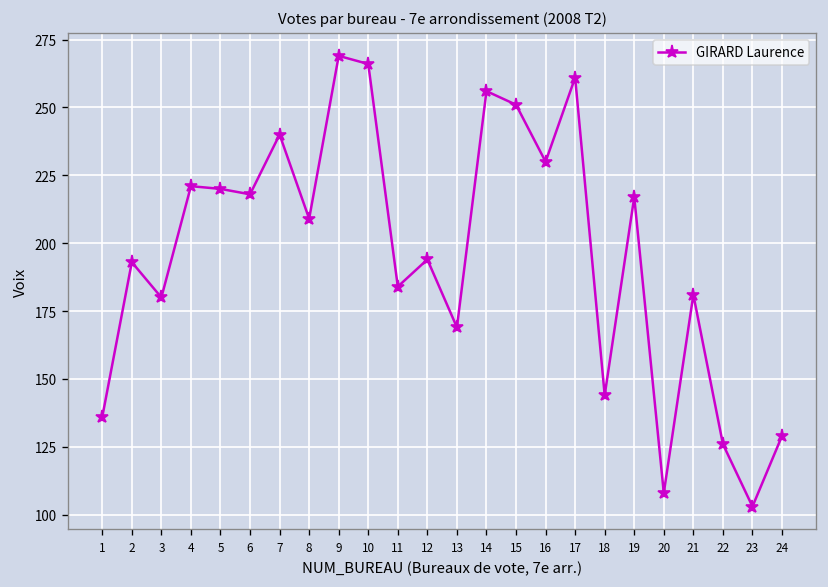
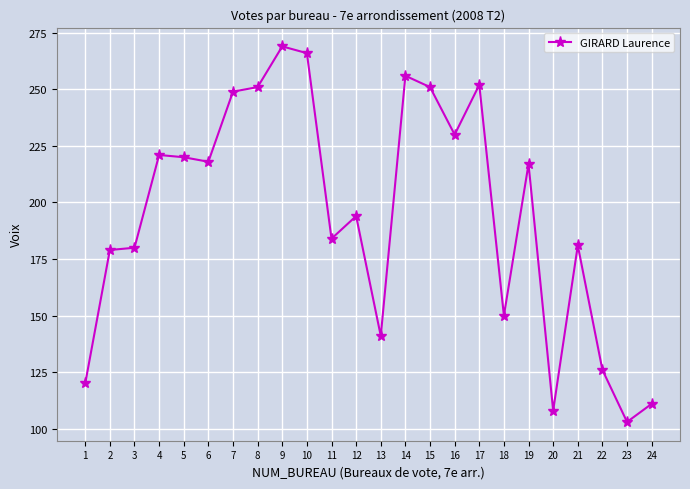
1: 136 -> 120
2: 193 -> 179
7: 240 -> 249
8: 209 -> 251
13: 169 -> 141
17: 261 -> 252
18: 144 -> 150
24: 129 -> 111
